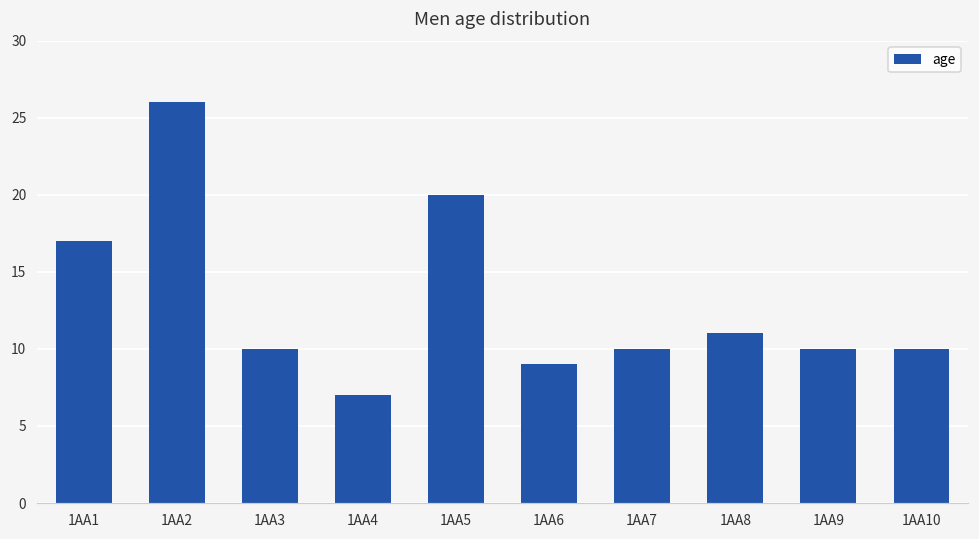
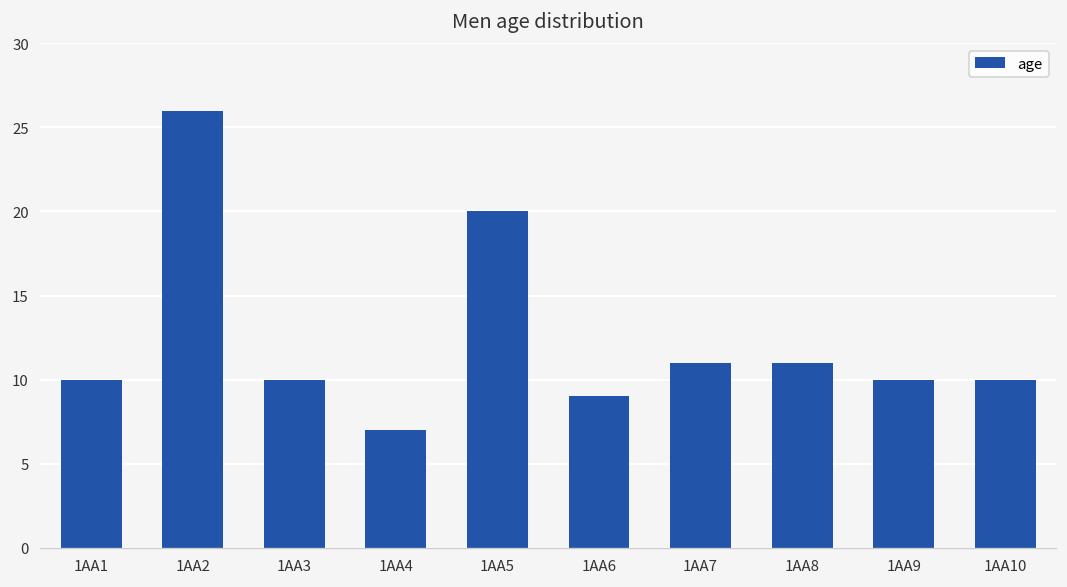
1AA1: 17 -> 10
1AA7: 10 -> 11
